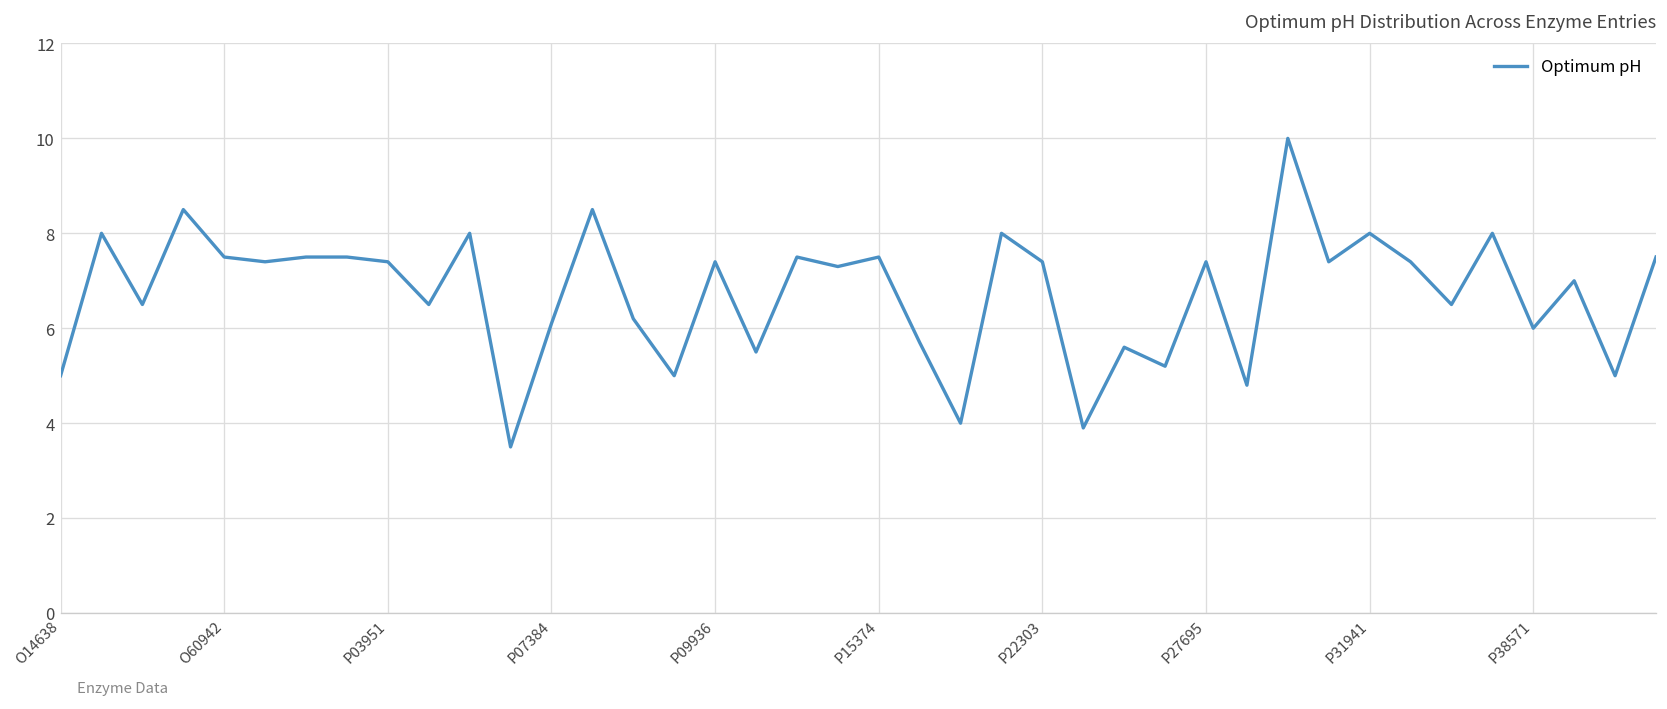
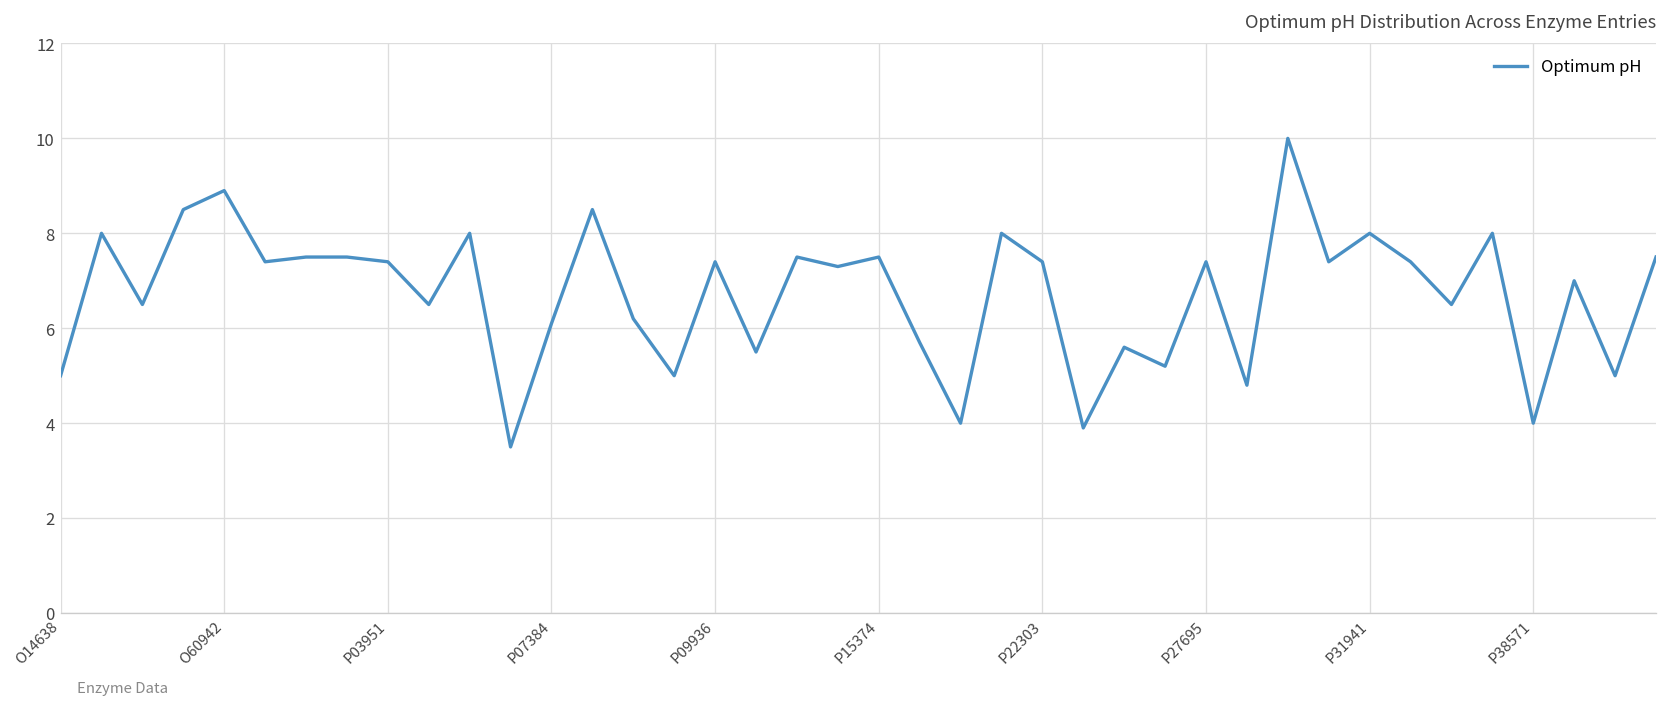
O60942: 7.5 -> 8.9
P38571: 6 -> 4
